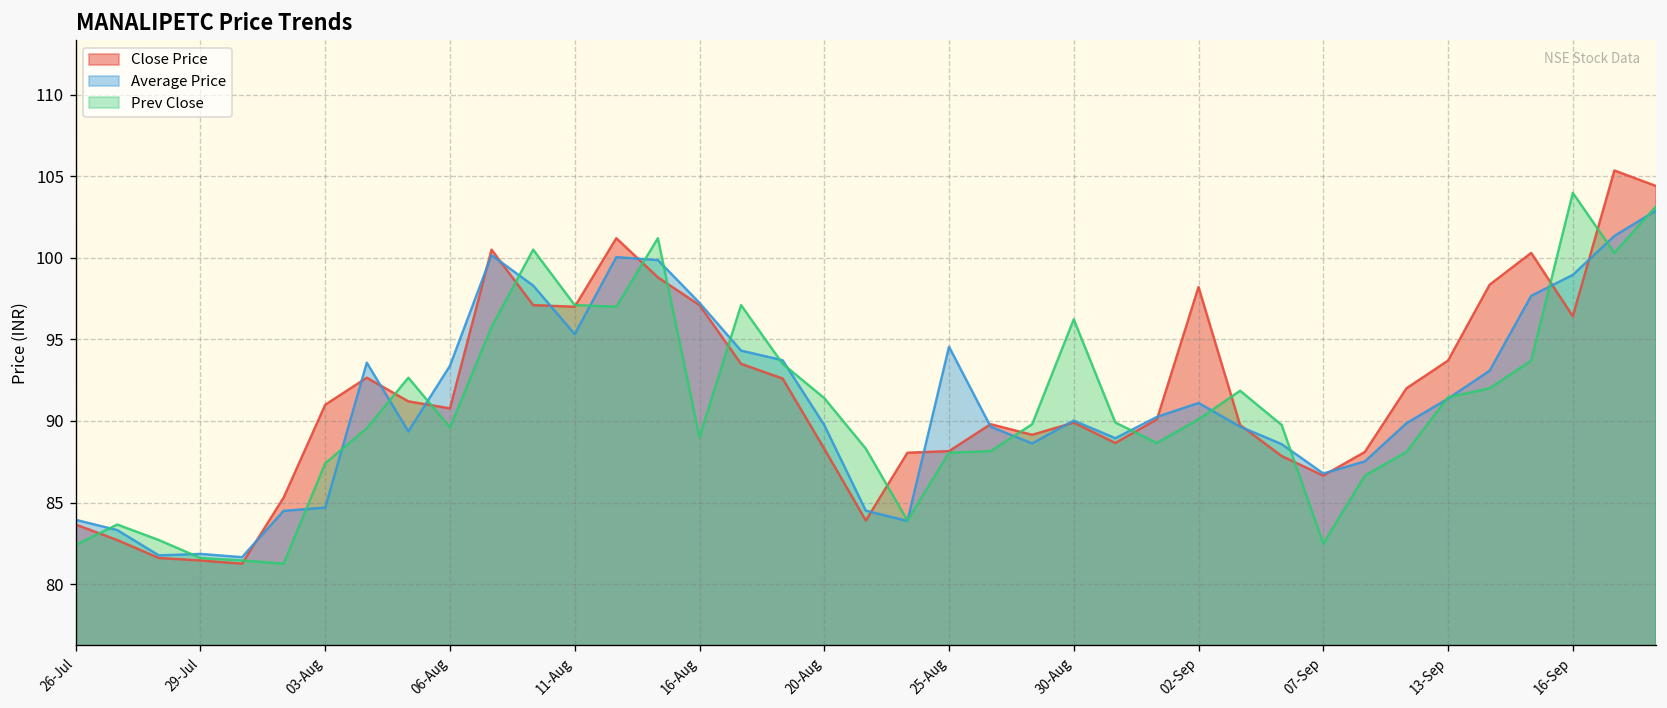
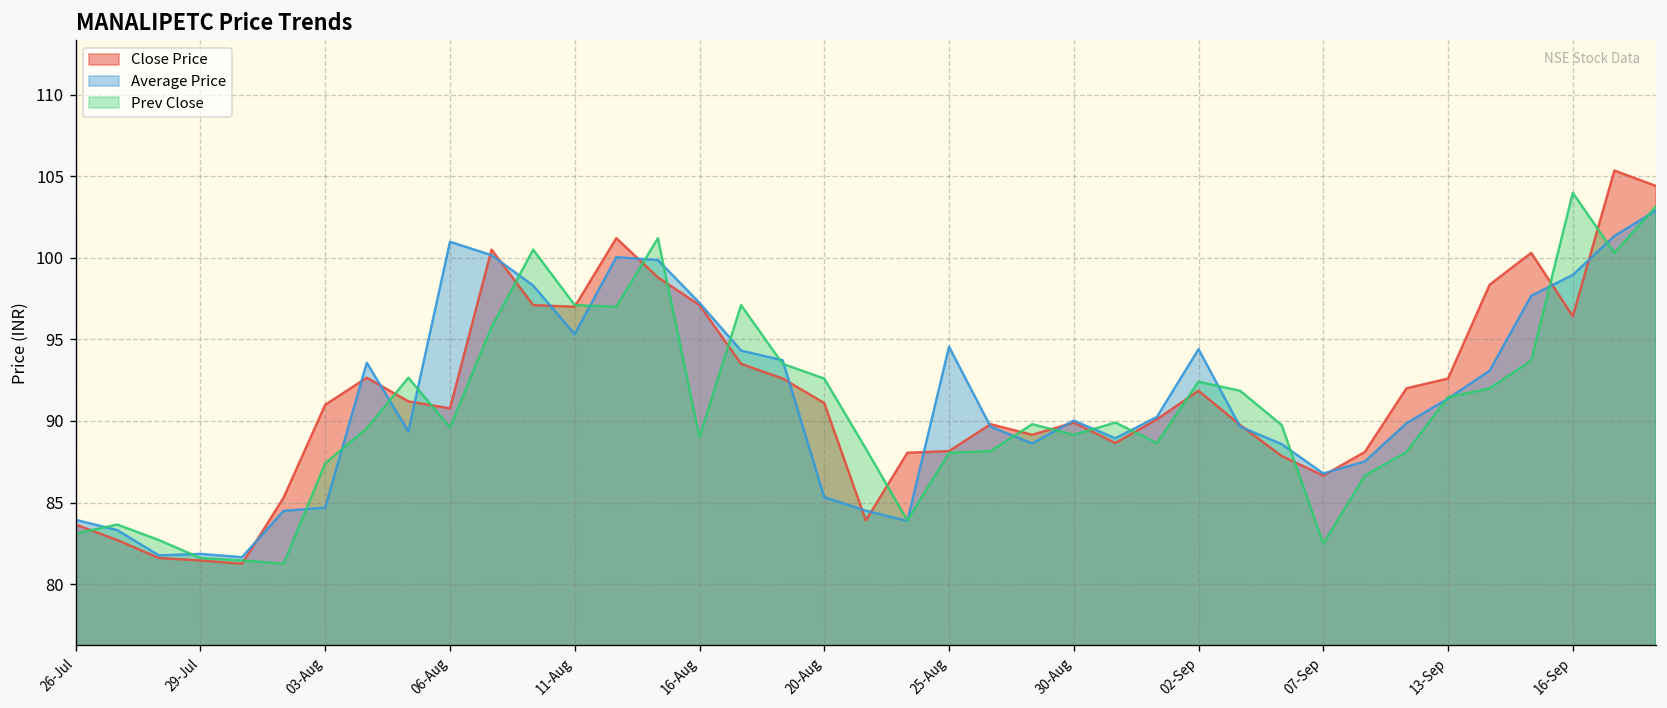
Prev Close, 26-Jul: 82.4 -> 83.1
Average Price, 06-Aug: 93.4 -> 101.0
Close Price, 20-Aug: 88.3 -> 91.1
Average Price, 20-Aug: 89.8 -> 85.3
Prev Close, 20-Aug: 91.4 -> 92.6
Prev Close, 30-Aug: 96.2 -> 89.2
Close Price, 02-Sep: 98.2 -> 91.9
Average Price, 02-Sep: 91.1 -> 94.4
Prev Close, 02-Sep: 90.1 -> 92.4
Close Price, 13-Sep: 93.7 -> 92.6
